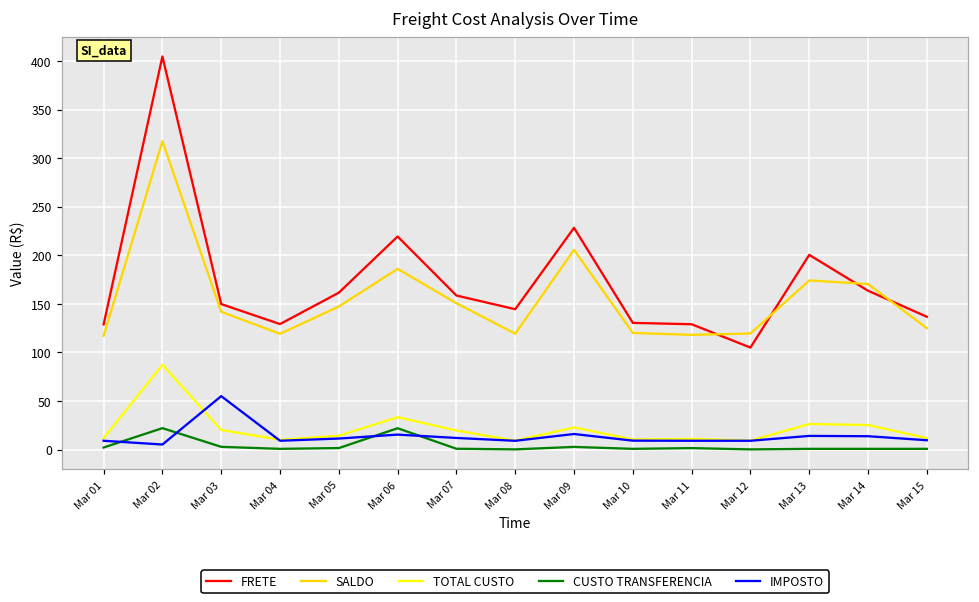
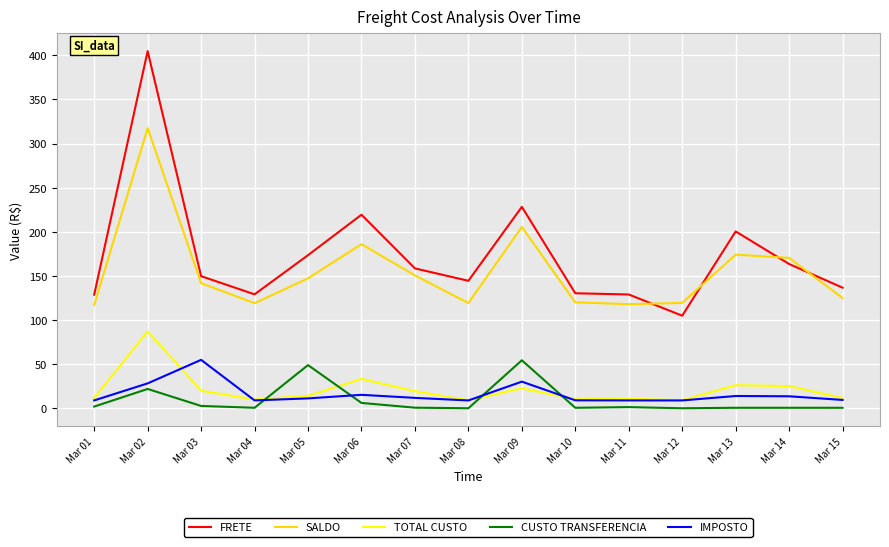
IMPOSTO, Mar 02: 10 -> 30
FRETE, Mar 05: 160 -> 170
CUSTO TRANSFERENCIA, Mar 05: 0 -> 50
CUSTO TRANSFERENCIA, Mar 06: 20 -> 10
CUSTO TRANSFERENCIA, Mar 09: 0 -> 50
IMPOSTO, Mar 09: 20 -> 30
